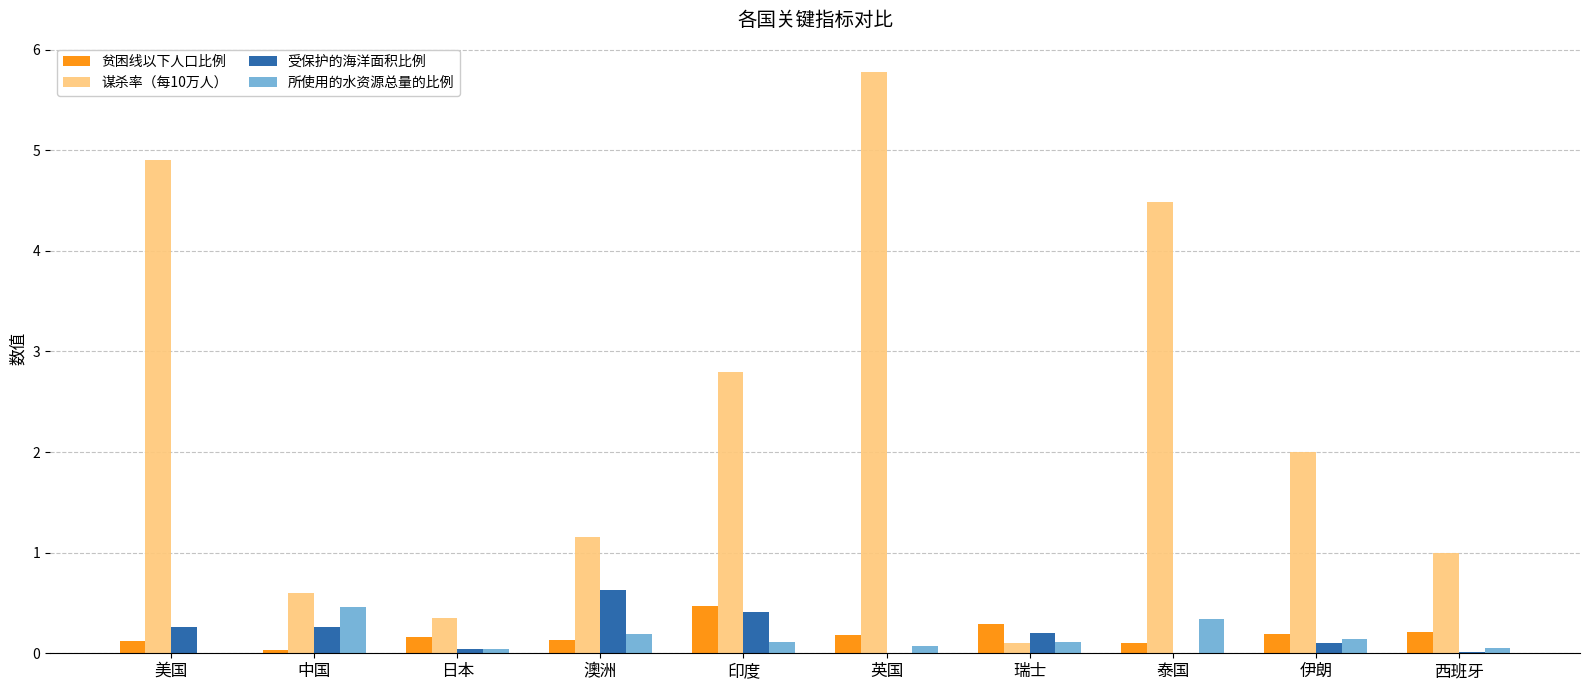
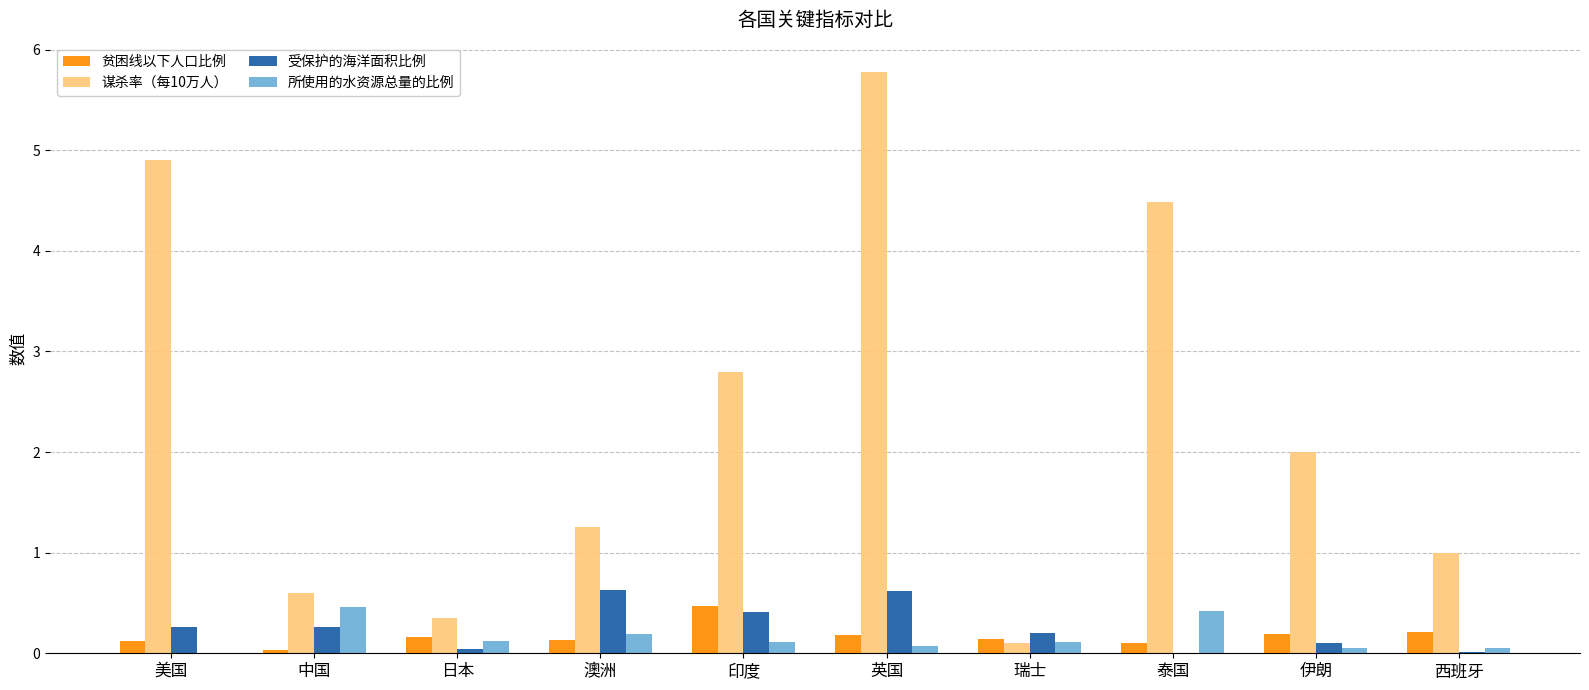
所使用的水资源总量的比例, 日本: 0.04 -> 0.12
谋杀率（每10万人）, 澳洲: 1.16 -> 1.26
受保护的海洋面积比例, 英国: 0.00 -> 0.62
贫困线以下人口比例, 瑞士: 0.29 -> 0.15
所使用的水资源总量的比例, 泰国: 0.34 -> 0.42
所使用的水资源总量的比例, 伊朗: 0.14 -> 0.05
